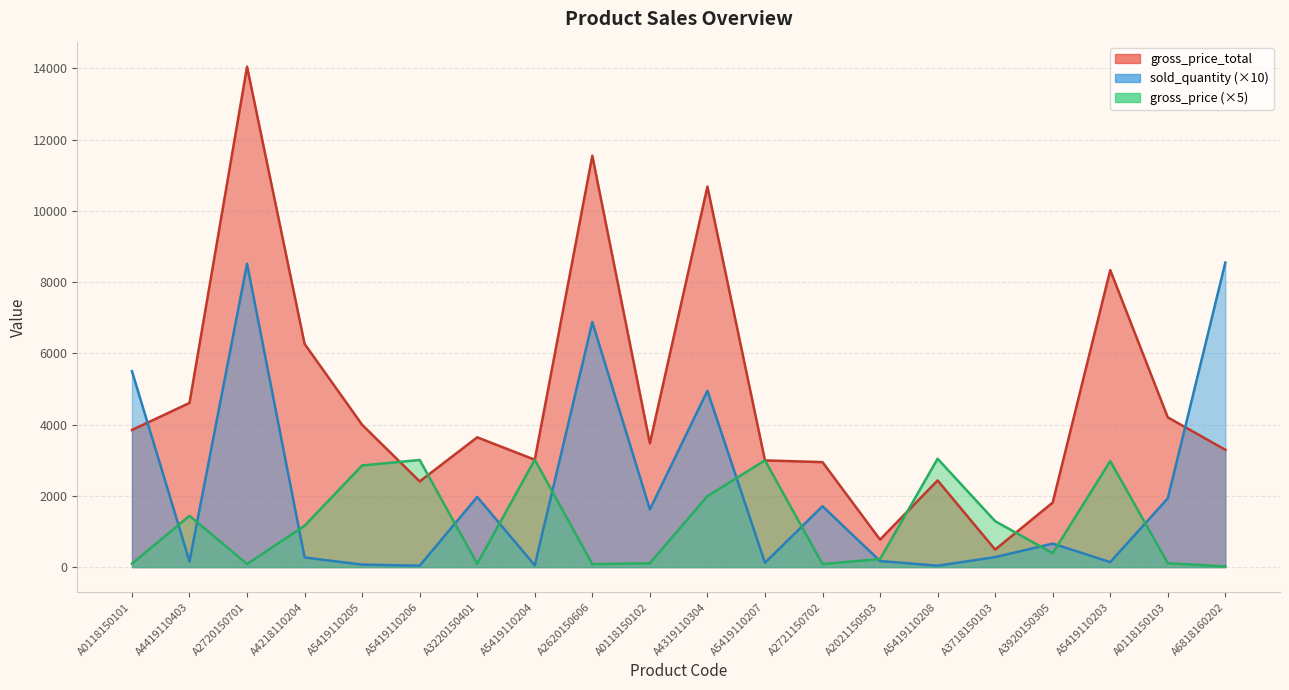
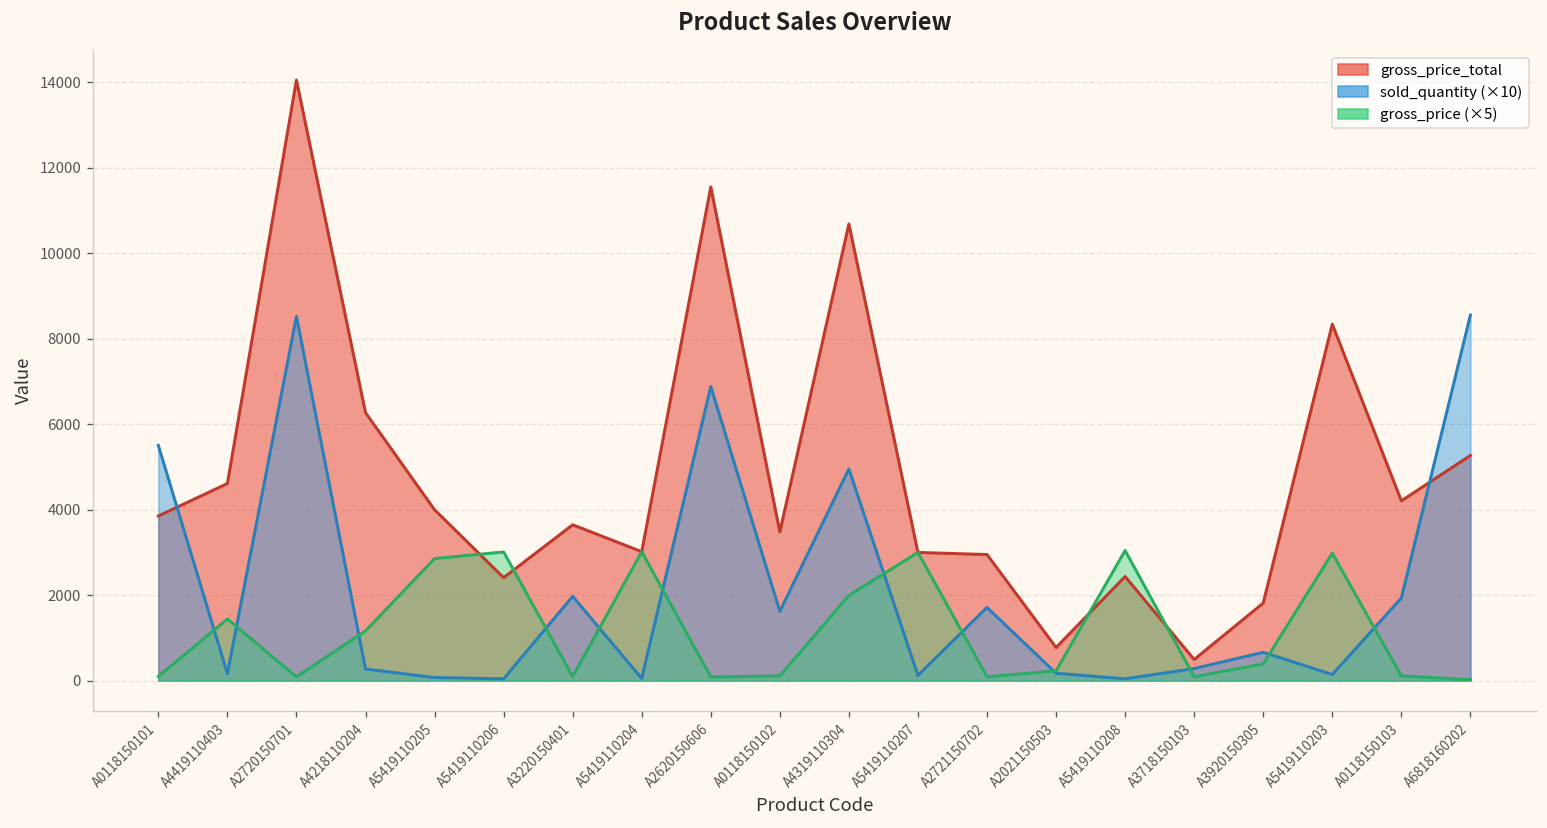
gross_price (×5), A3718150103: 1300 -> 100
gross_price_total, A6818160202: 3300 -> 5300
